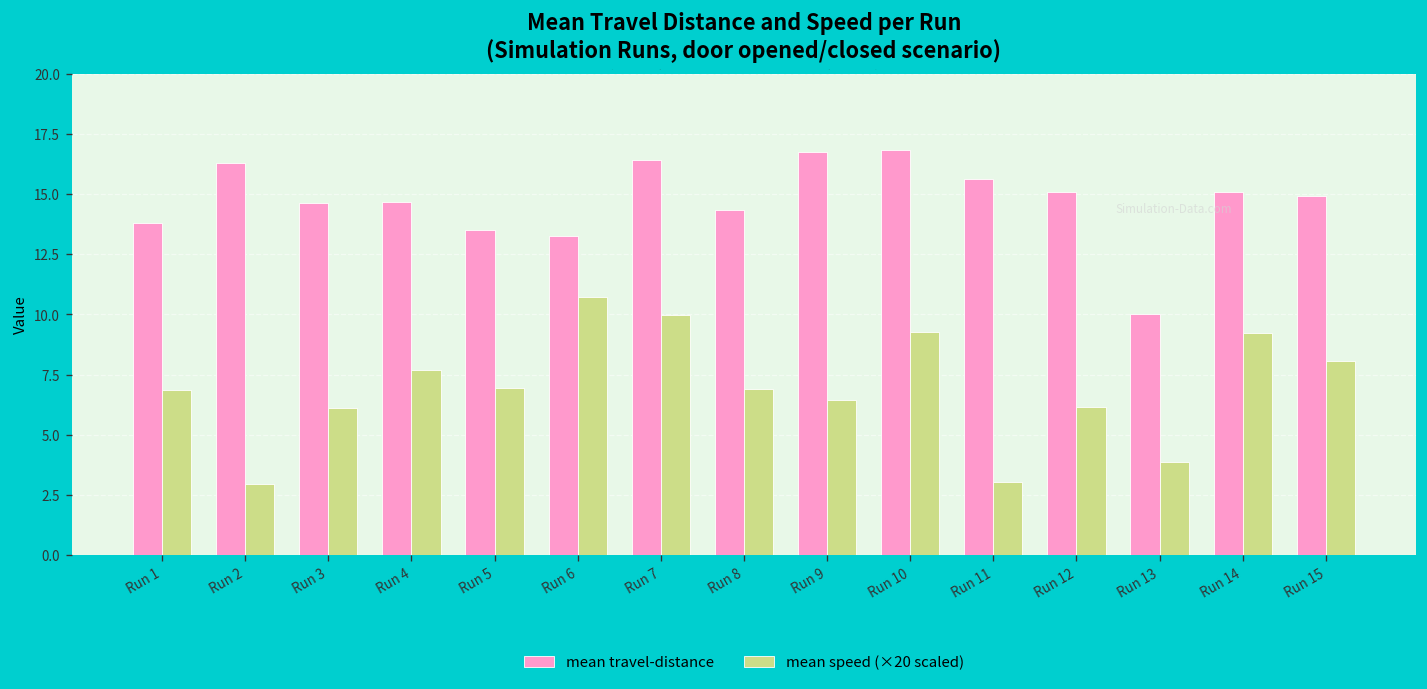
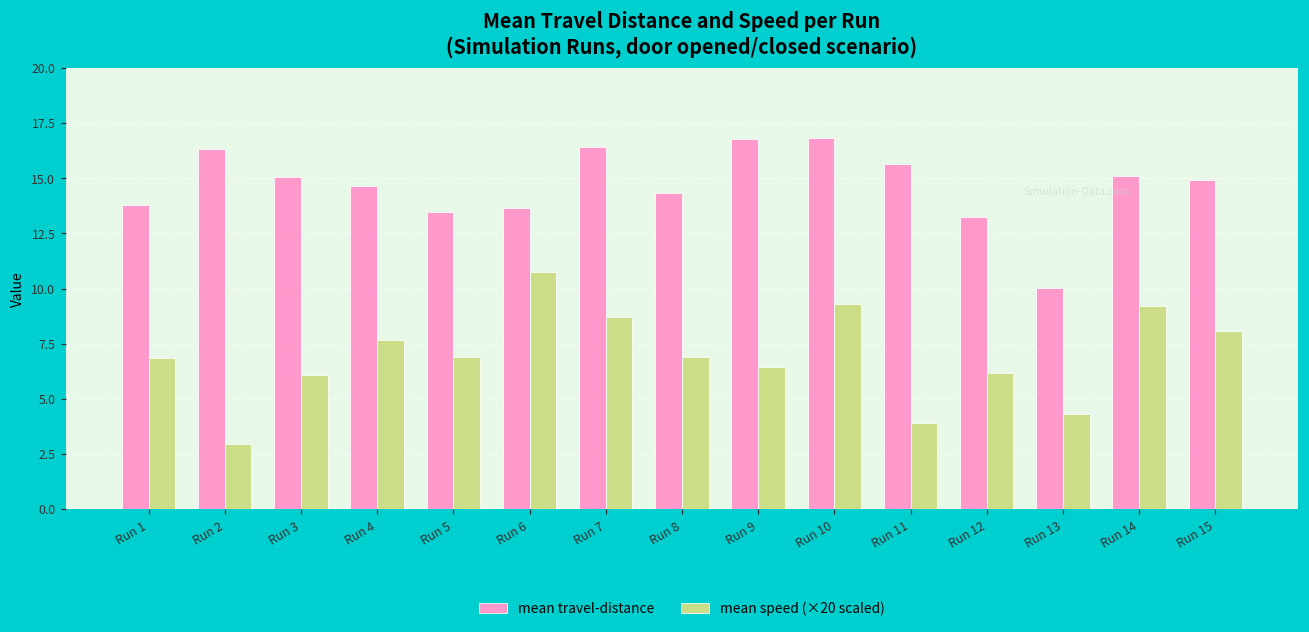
mean travel-distance, Run 3: 14.6 -> 15.1
mean travel-distance, Run 6: 13.2 -> 13.7
mean speed (×20 scaled), Run 7: 10.0 -> 8.7
mean speed (×20 scaled), Run 11: 3.0 -> 3.9
mean travel-distance, Run 12: 15.1 -> 13.3
mean speed (×20 scaled), Run 13: 3.9 -> 4.3
